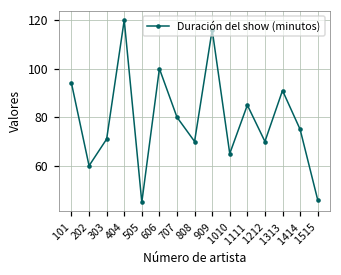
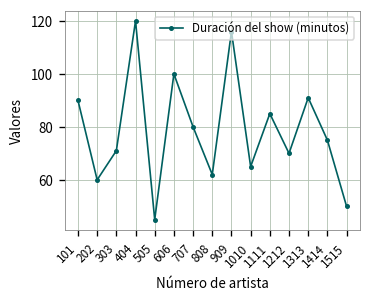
101: 94 -> 90
808: 70 -> 62
1515: 46 -> 50
